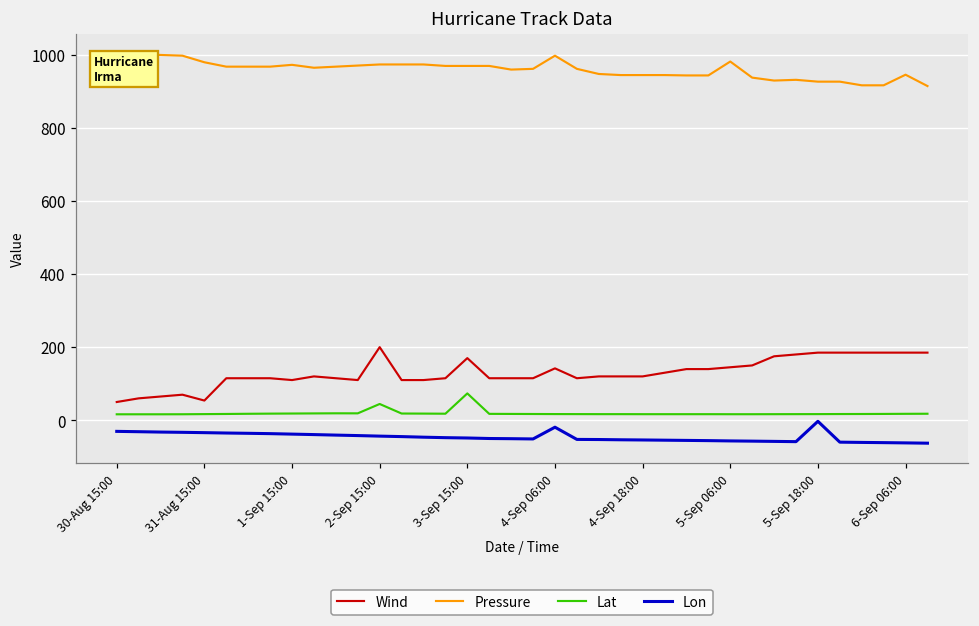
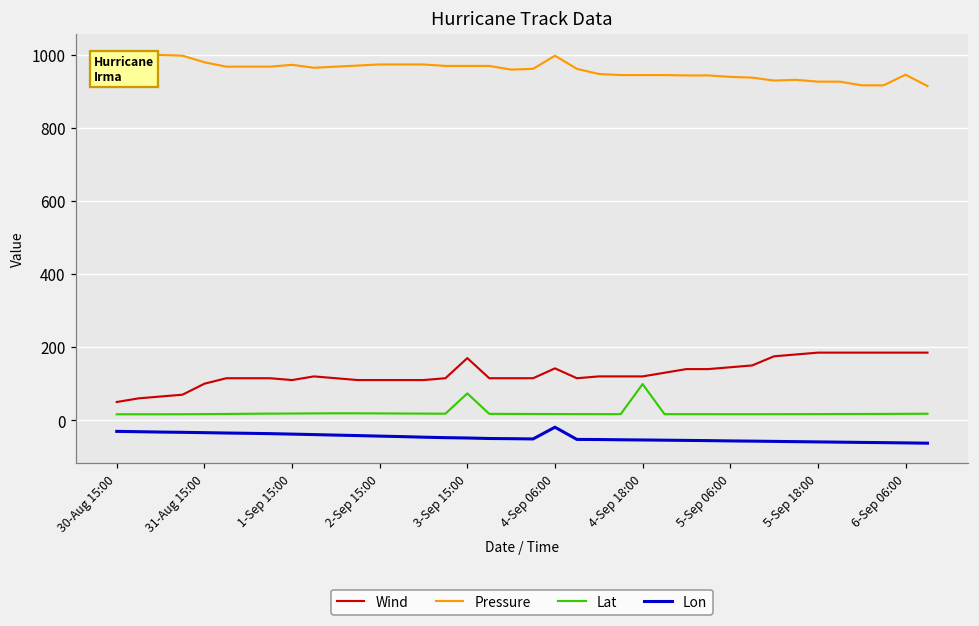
Wind, 31-Aug 15:00: 50 -> 100
Wind, 2-Sep 15:00: 200 -> 110
Lat, 2-Sep 15:00: 40 -> 20
Lat, 4-Sep 18:00: 20 -> 100
Pressure, 5-Sep 06:00: 980 -> 940
Lon, 5-Sep 18:00: 0 -> -60
